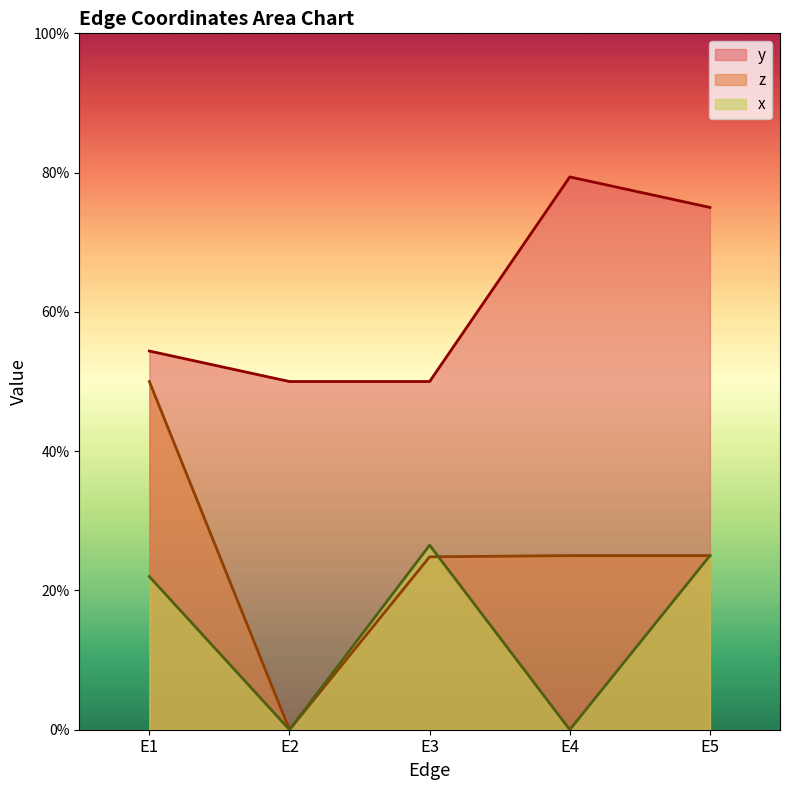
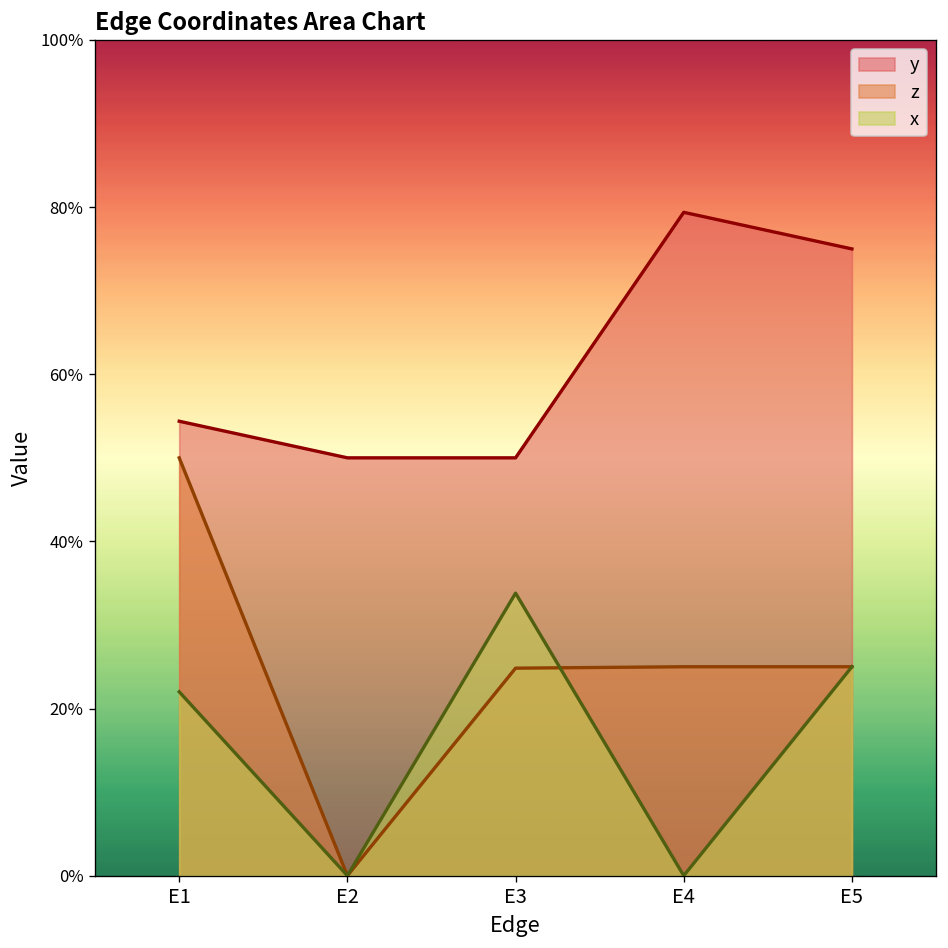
x, E3: 27% -> 34%
